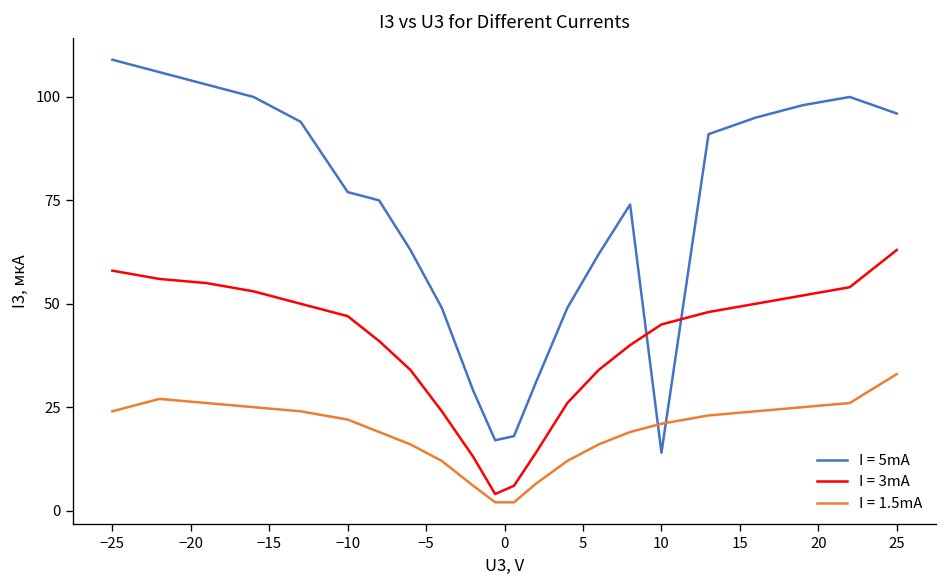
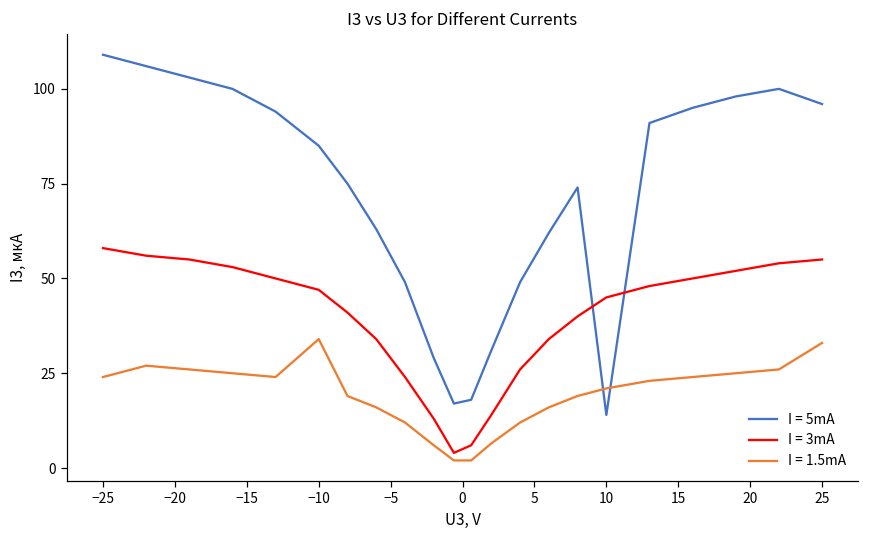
I = 5mA, −10: 77 -> 85
I = 1.5mA, −10: 22 -> 34
I = 3mA, 25: 63 -> 55
